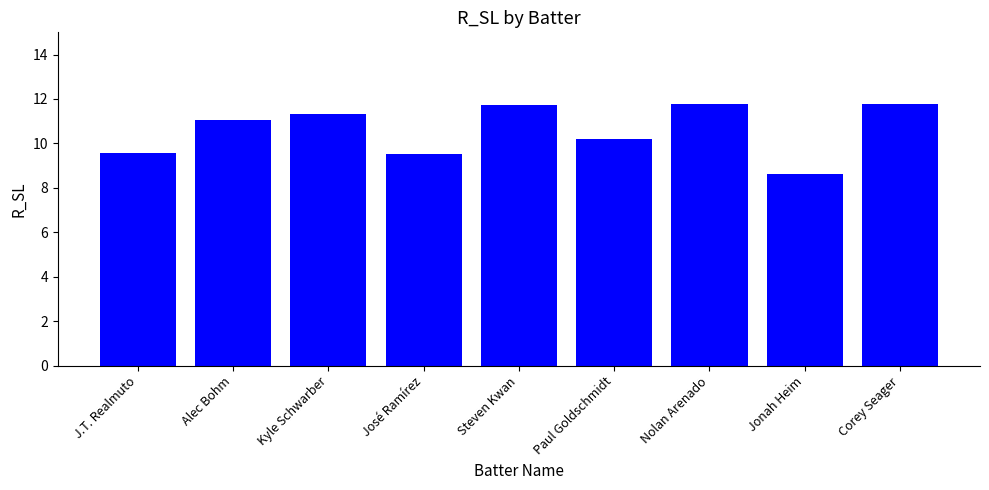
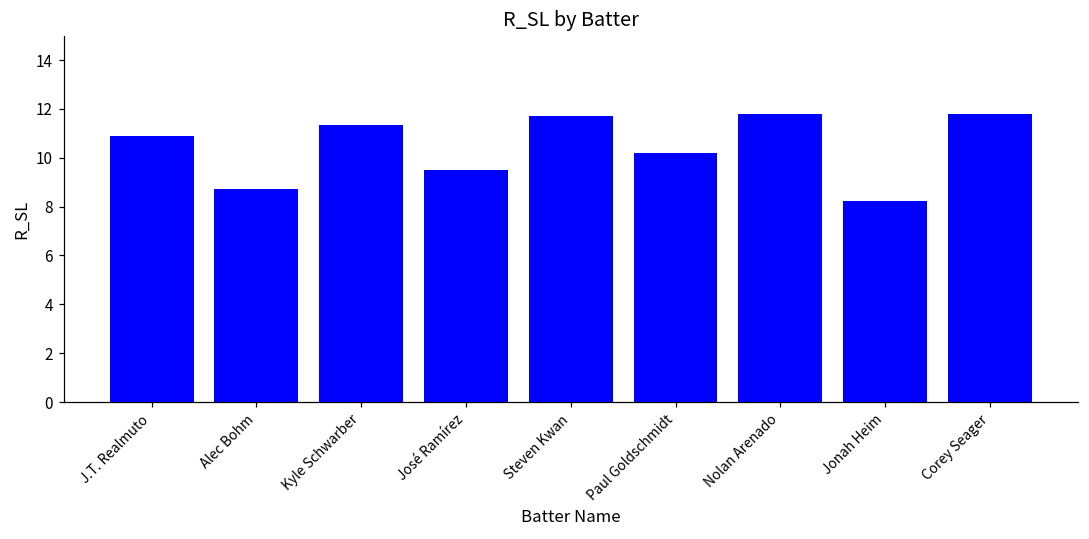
J.T. Realmuto: 9.6 -> 10.9
Alec Bohm: 11.0 -> 8.7
Jonah Heim: 8.6 -> 8.2
